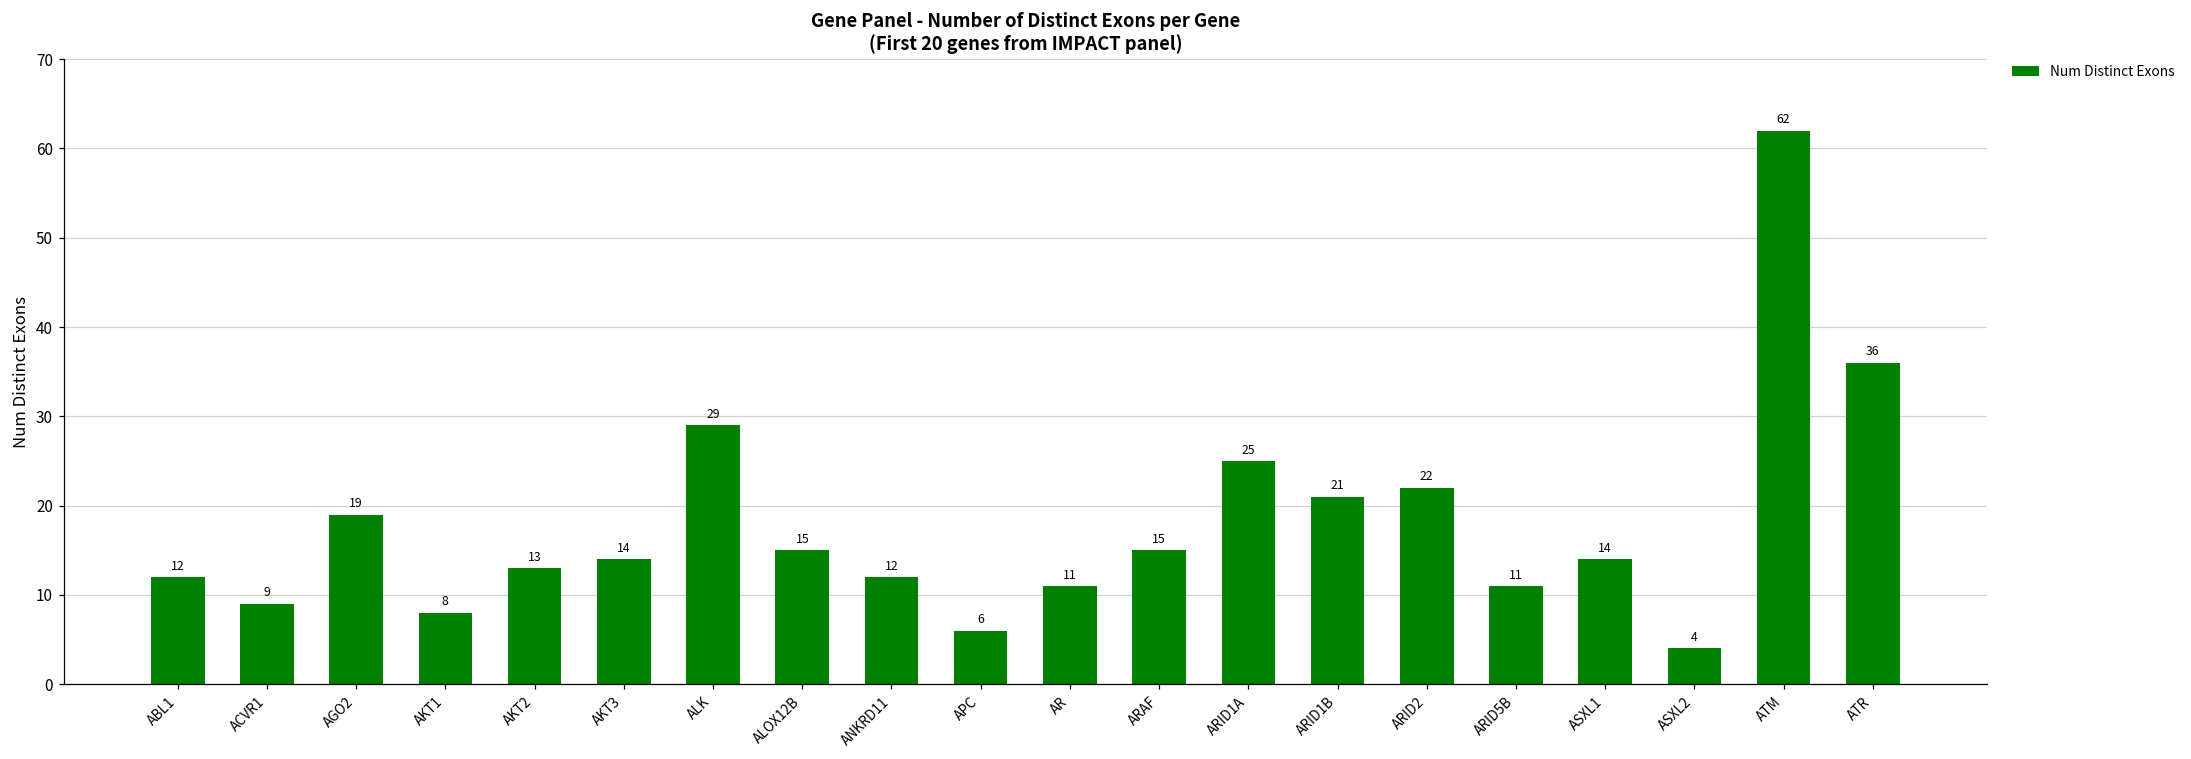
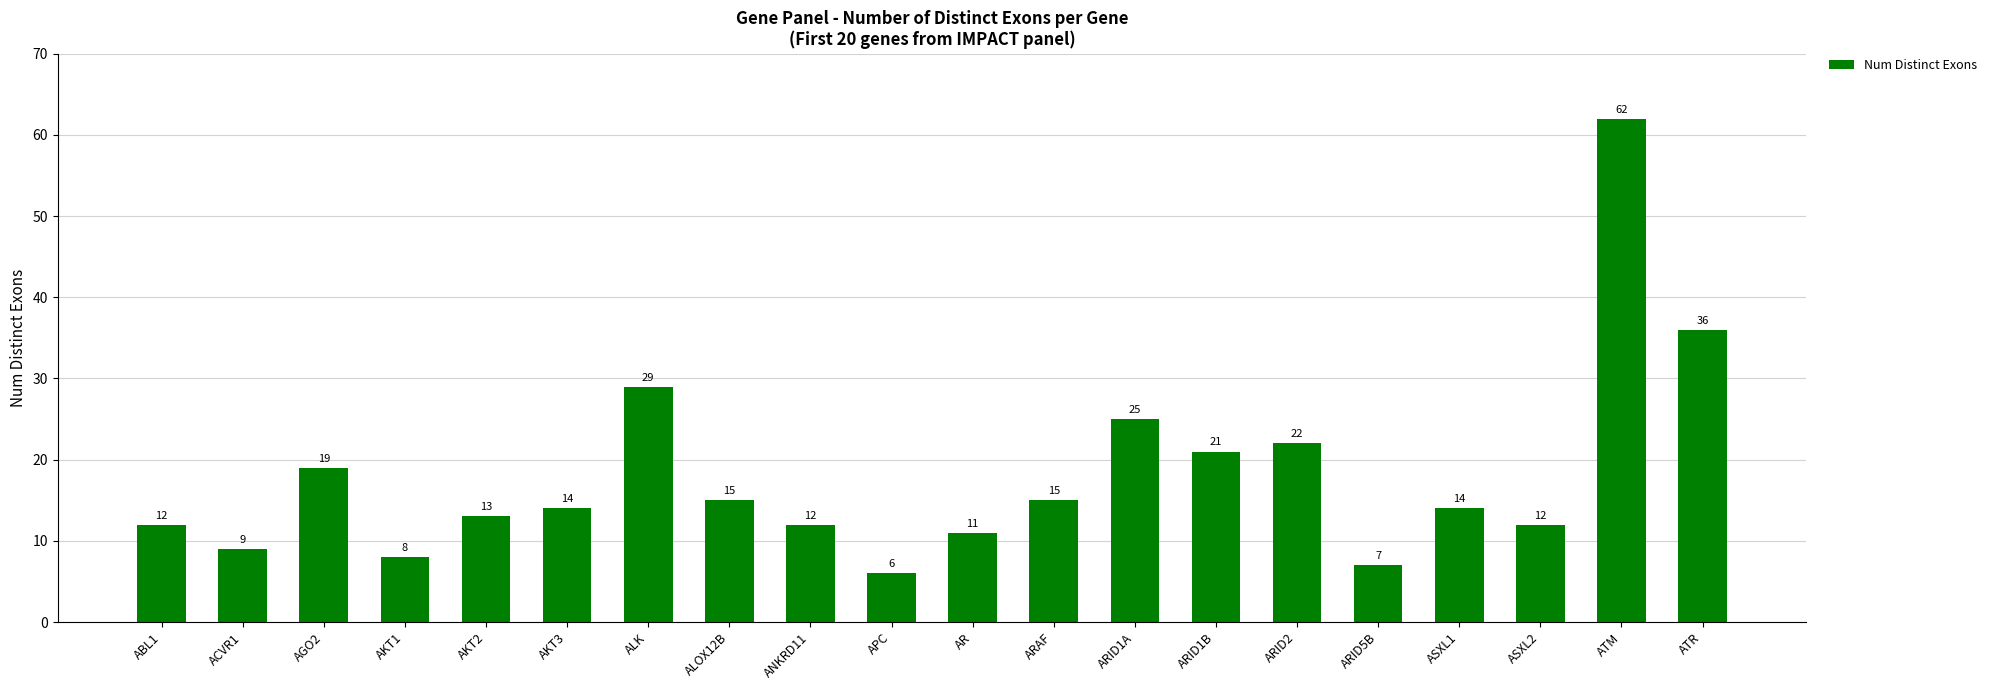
ARID5B: 11 -> 7
ASXL2: 4 -> 12
